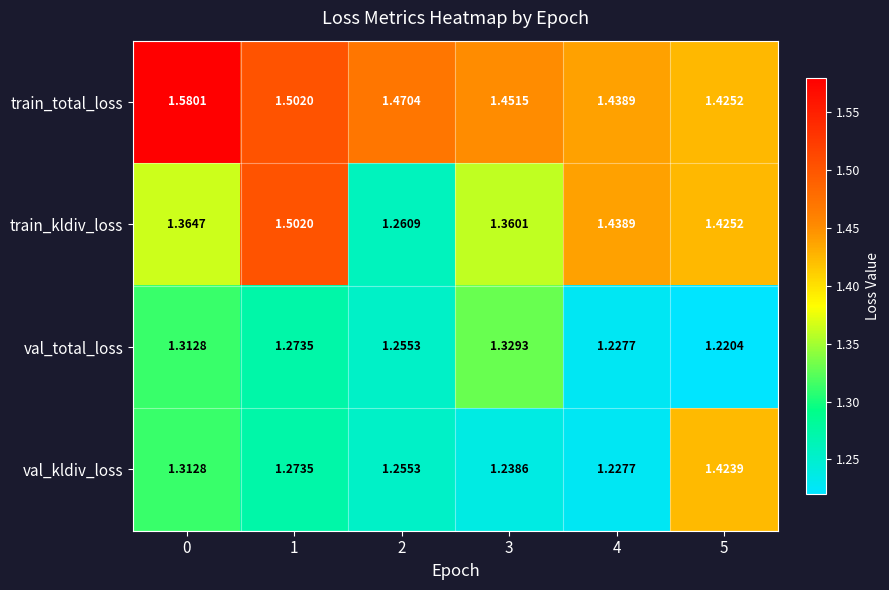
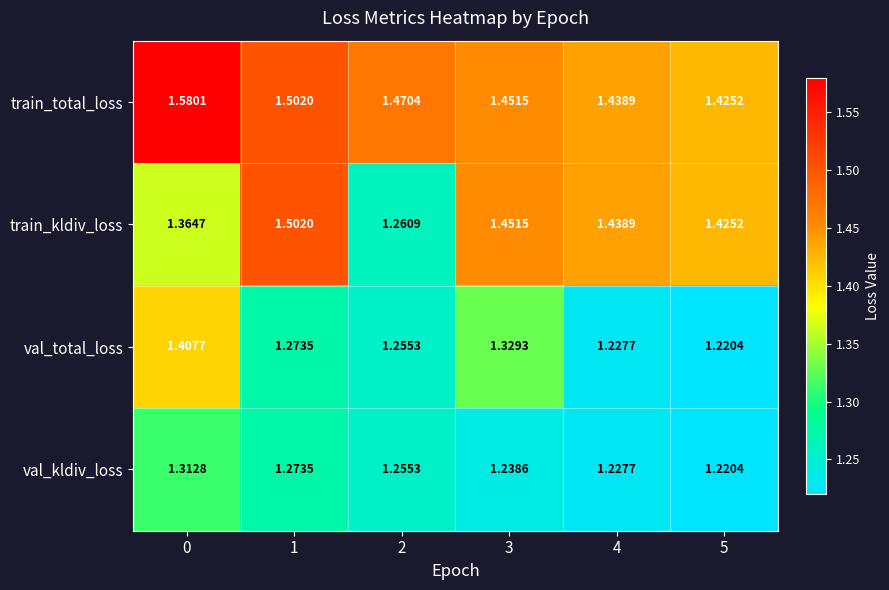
train_kldiv_loss, 3: 1.3601 -> 1.4515
val_total_loss, 0: 1.3128 -> 1.4077
val_kldiv_loss, 5: 1.4239 -> 1.2204
